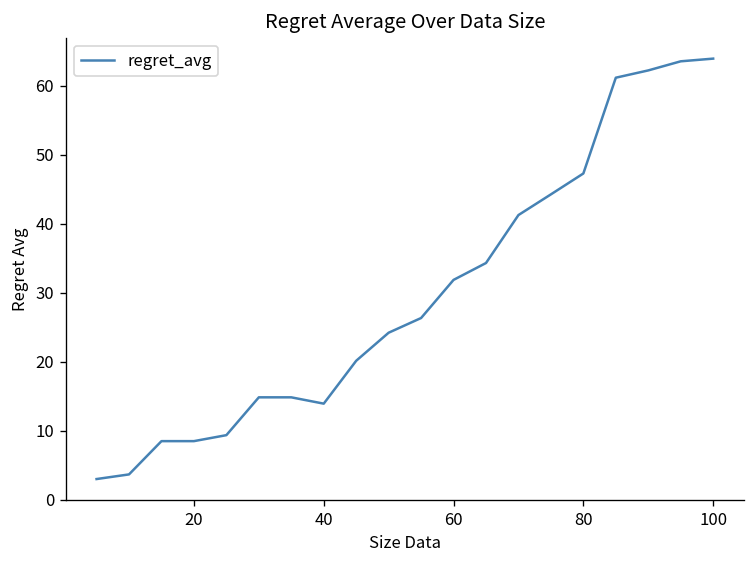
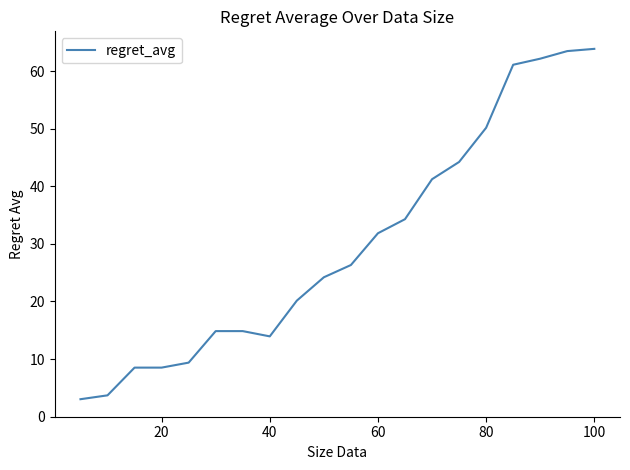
80: 47 -> 50
